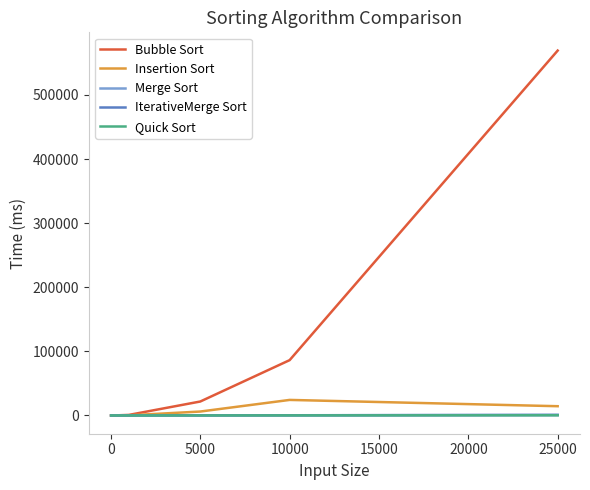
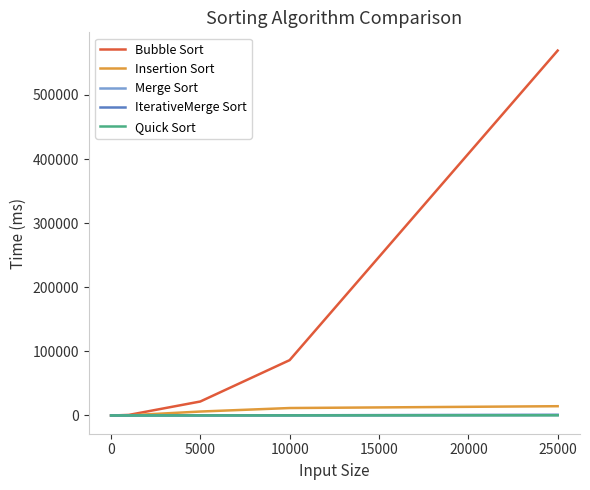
Insertion Sort, 10000: 20000 -> 10000
